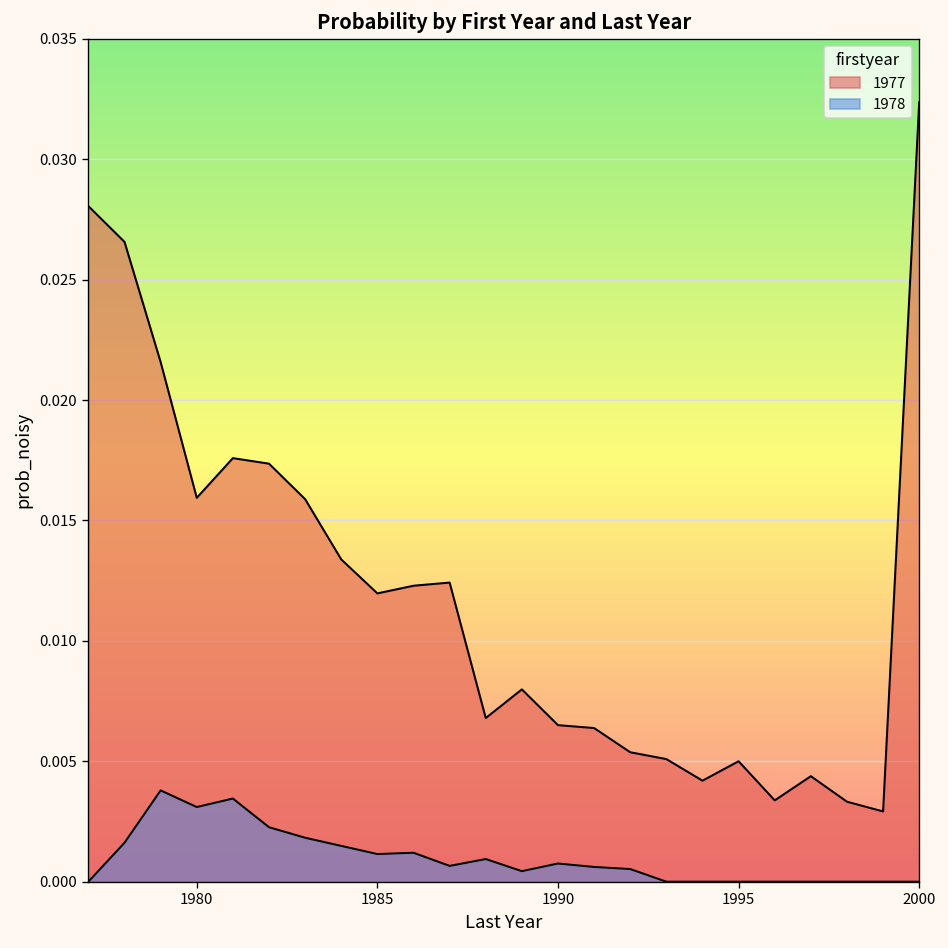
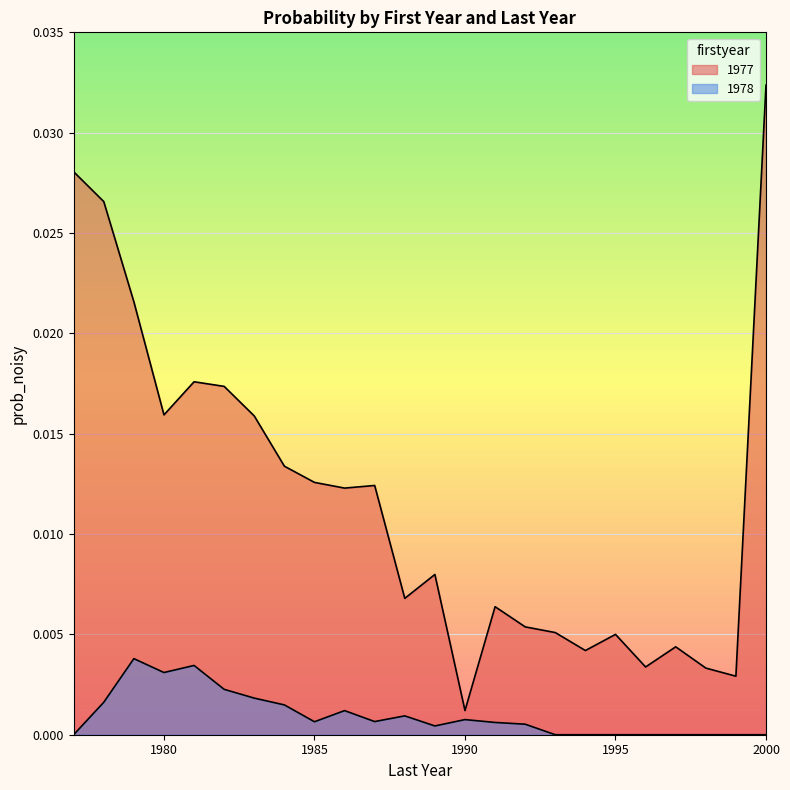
1977, 1985: 0.0120 -> 0.0126
1978, 1985: 0.0011 -> 0.0006
1977, 1990: 0.0065 -> 0.0012
